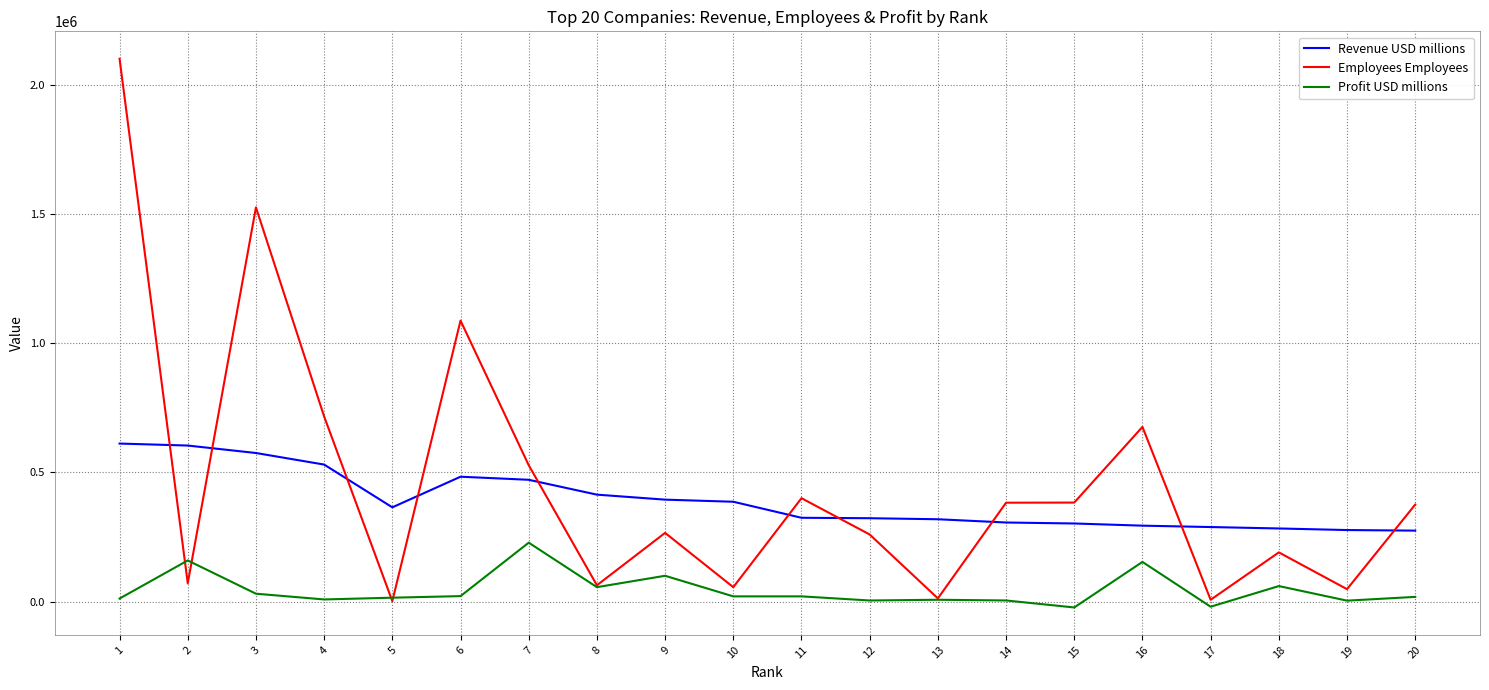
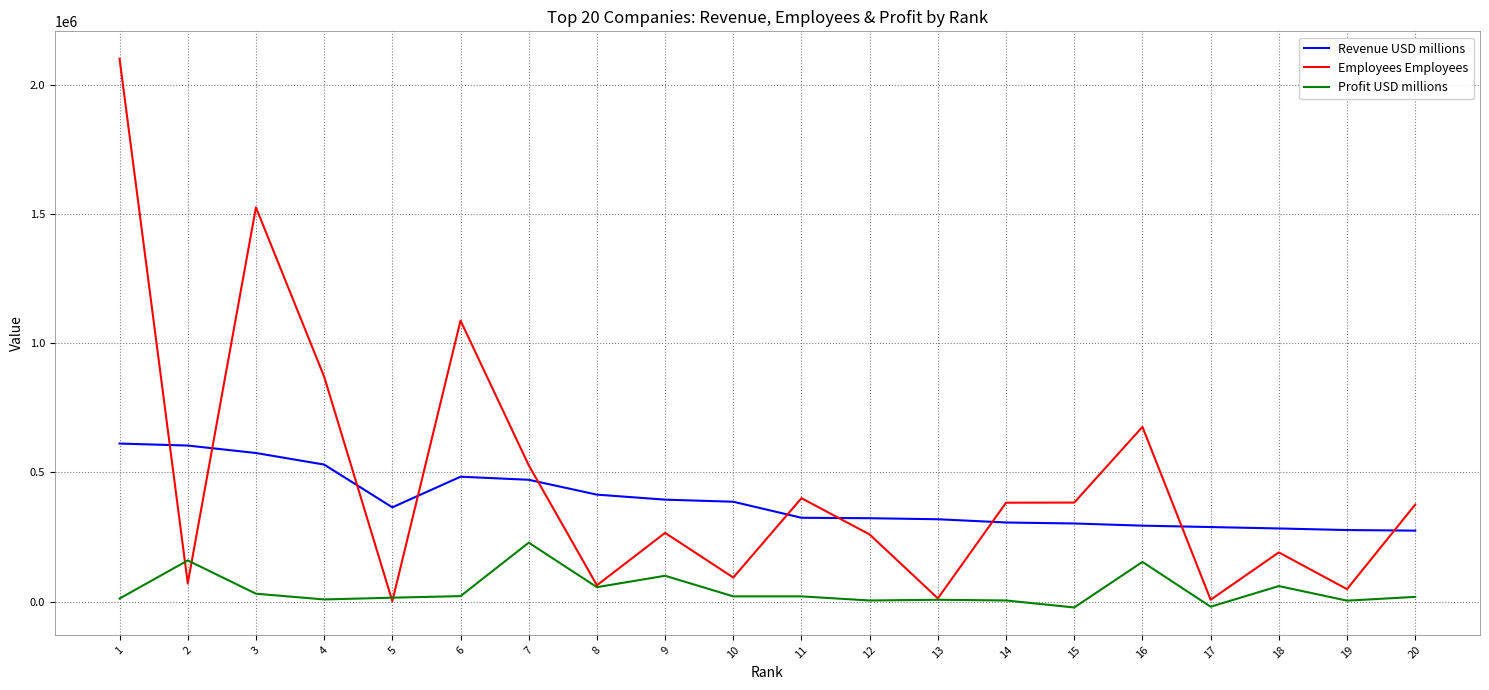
Employees Employees, 4: 720000 -> 870000
Employees Employees, 10: 60000 -> 90000
